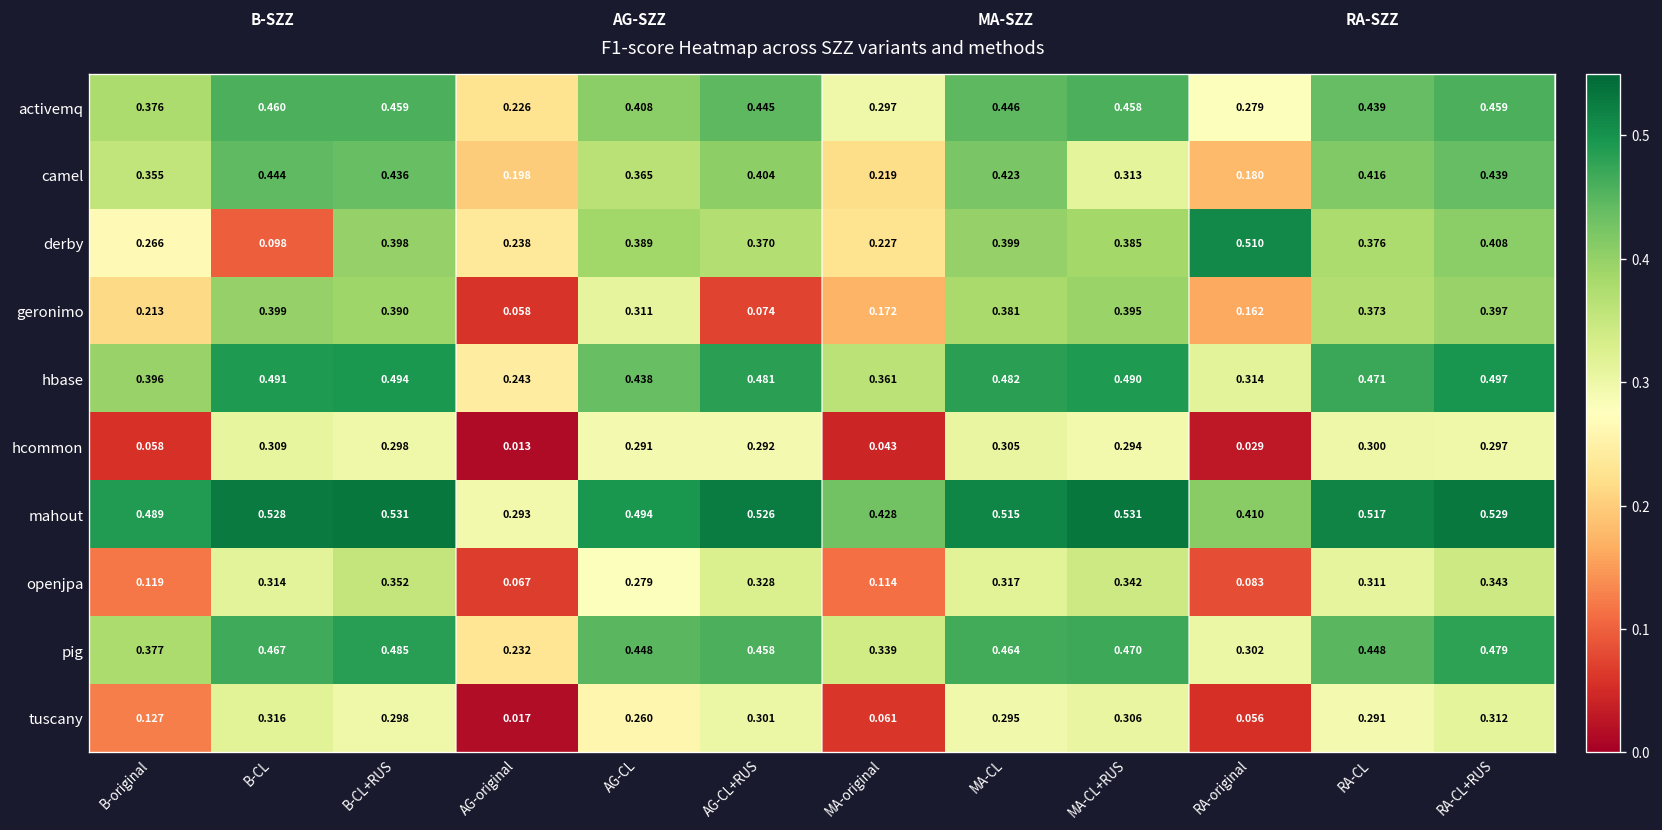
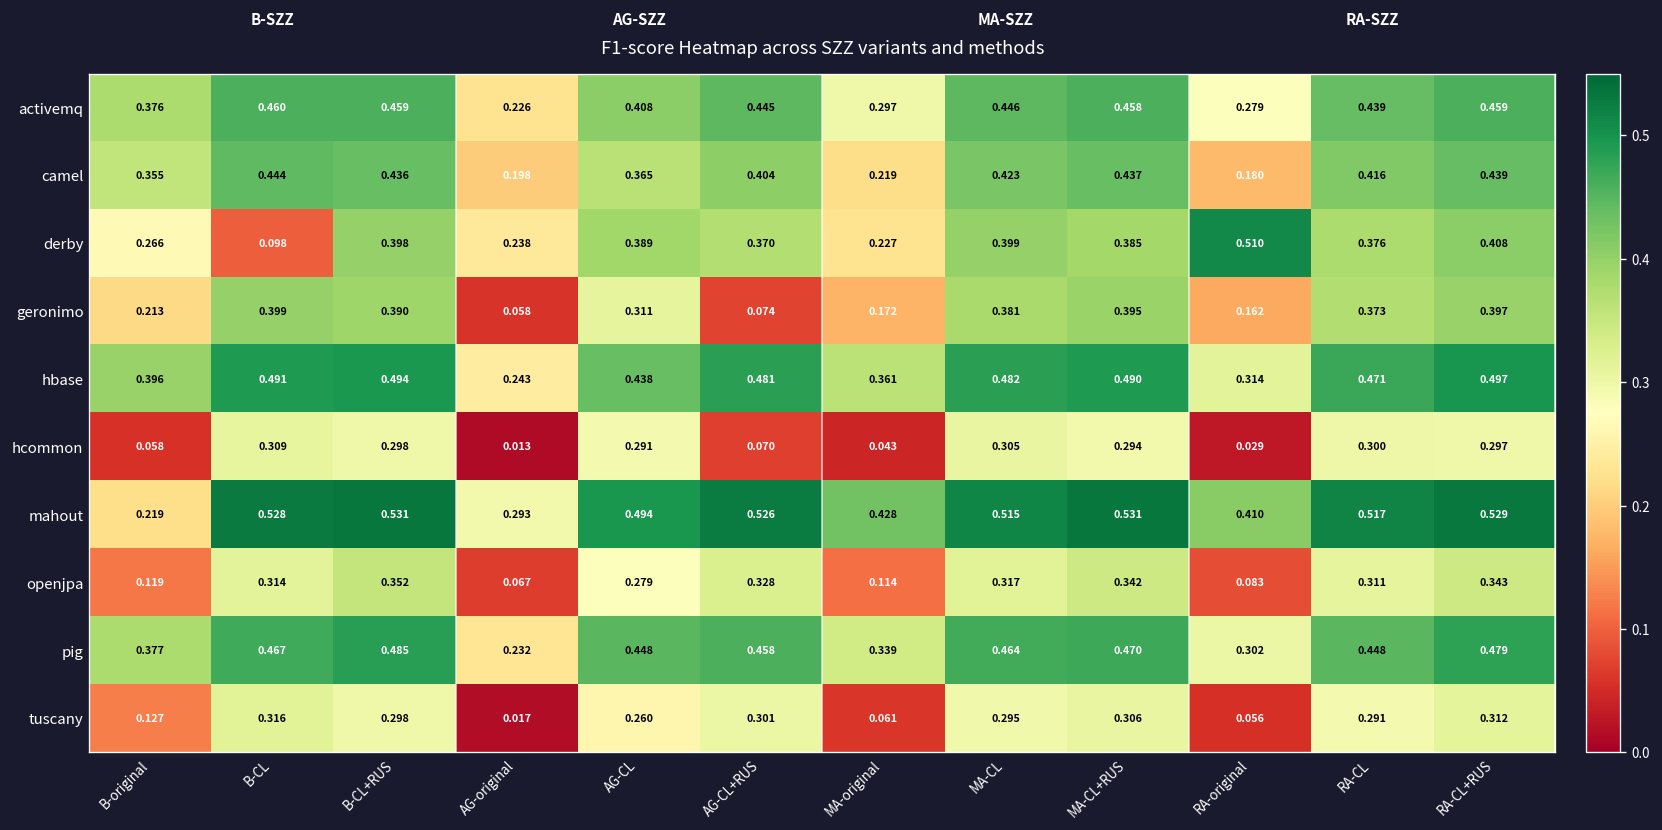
camel, MA-CL+RUS: 0.313 -> 0.437
hcommon, AG-CL+RUS: 0.292 -> 0.070
mahout, B-original: 0.489 -> 0.219
